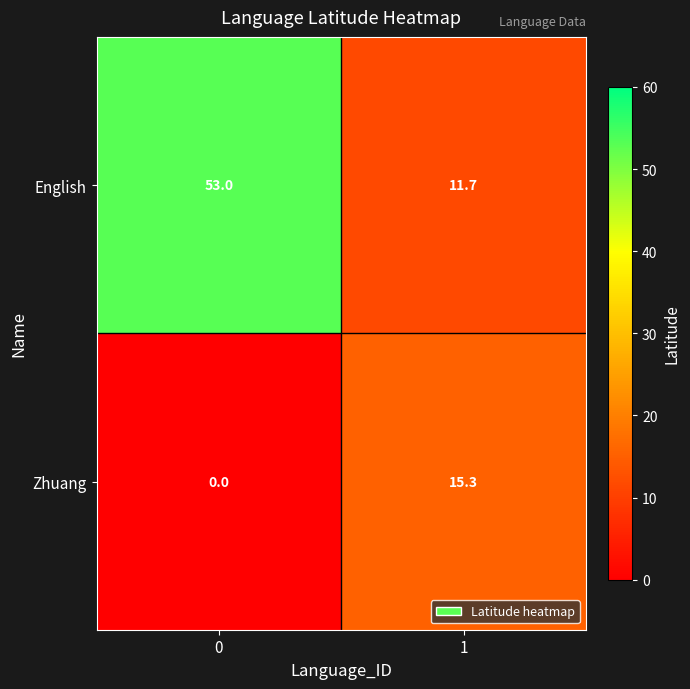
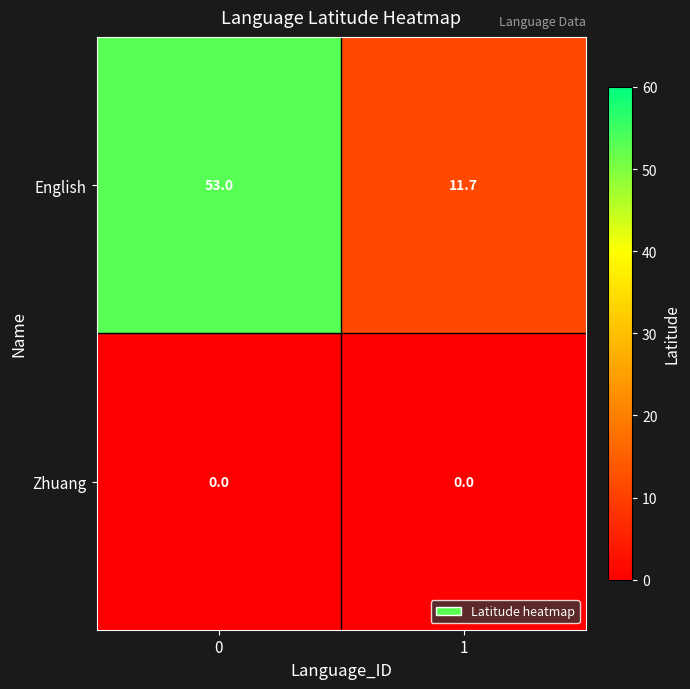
Zhuang, 1: 15.3 -> 0.0
